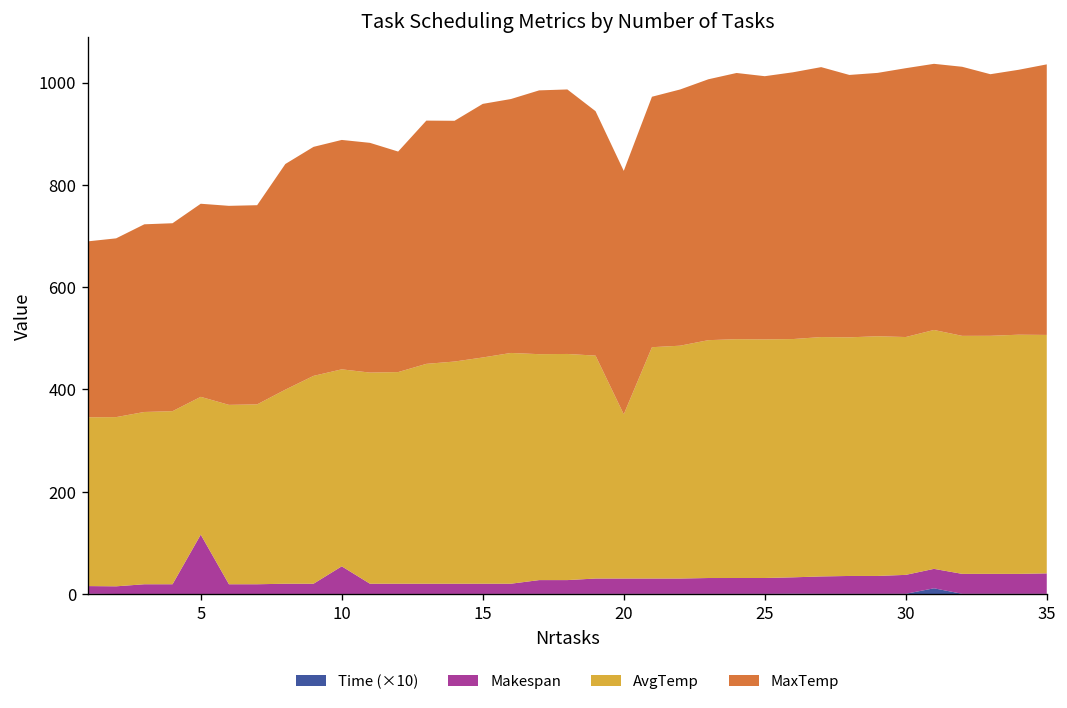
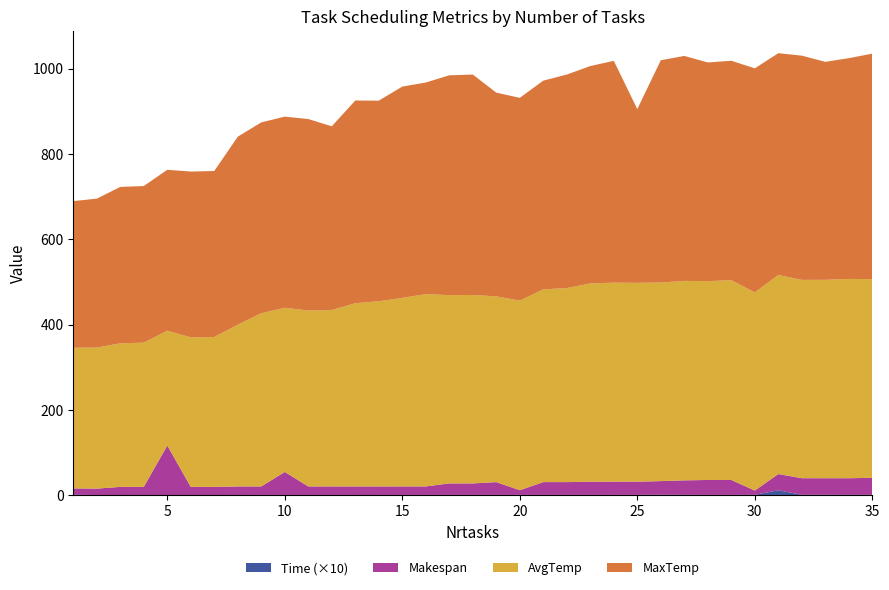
Makespan, 20: 30 -> 10
AvgTemp, 20: 320 -> 440
MaxTemp, 25: 510 -> 410
Makespan, 30: 40 -> 10
